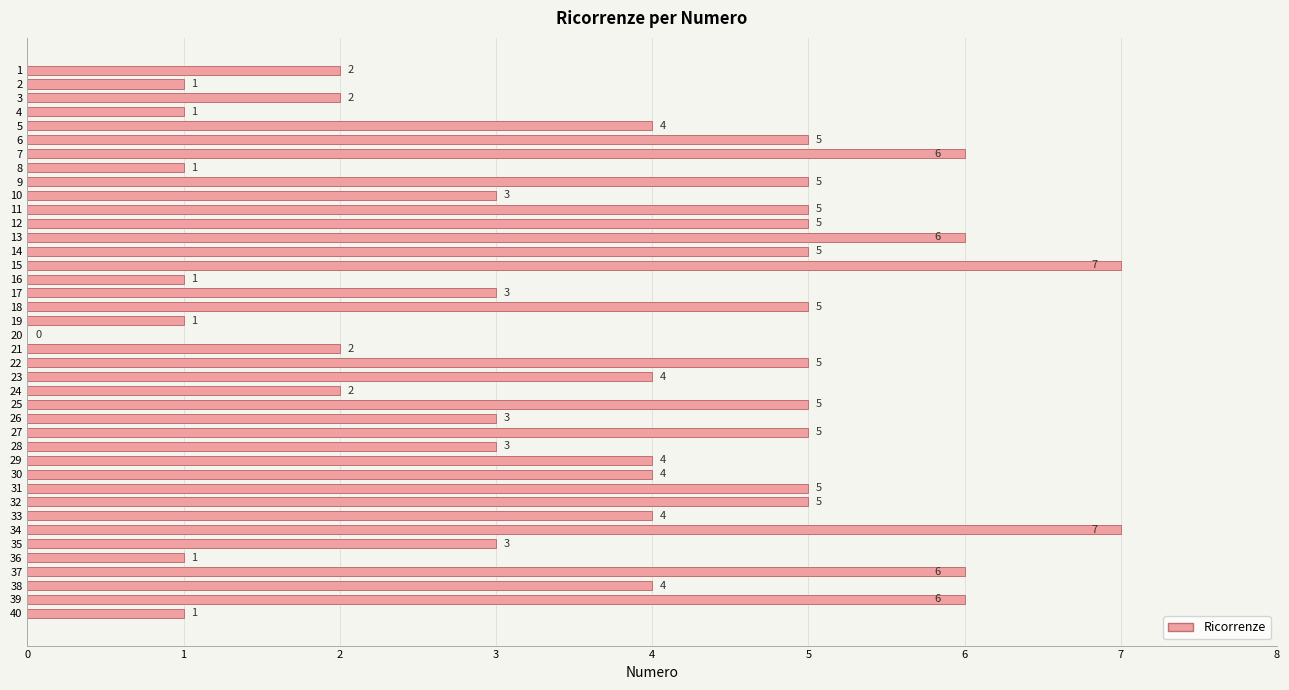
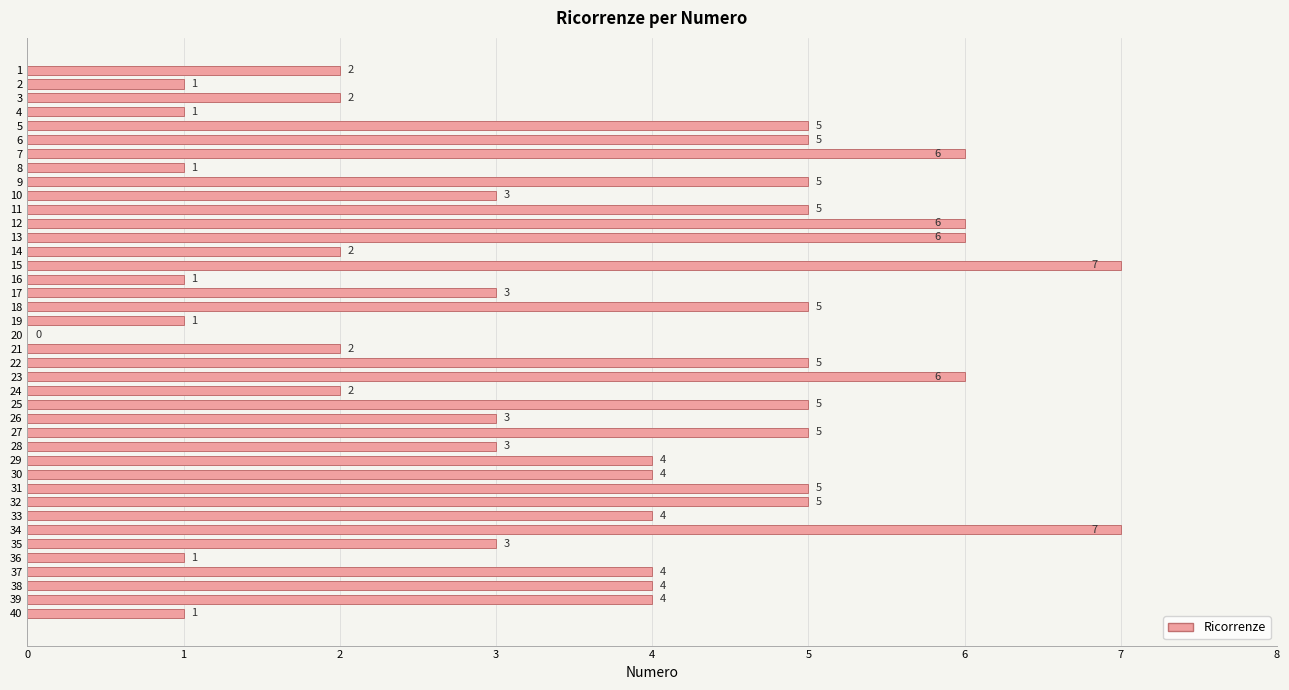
5: 4 -> 5
12: 5 -> 6
14: 5 -> 2
23: 4 -> 6
37: 6 -> 4
39: 6 -> 4
